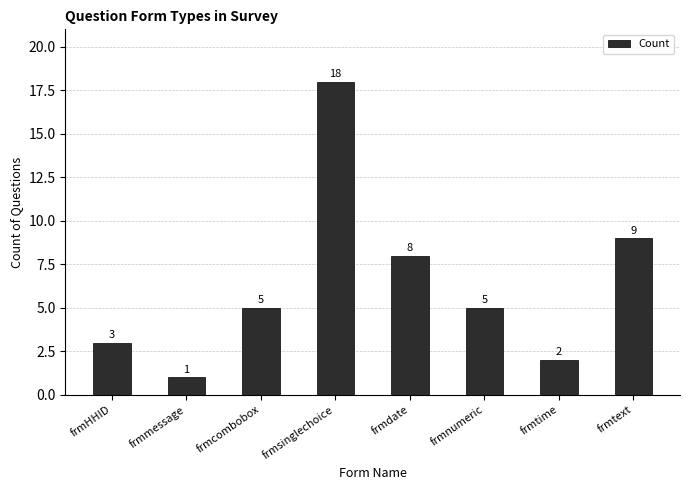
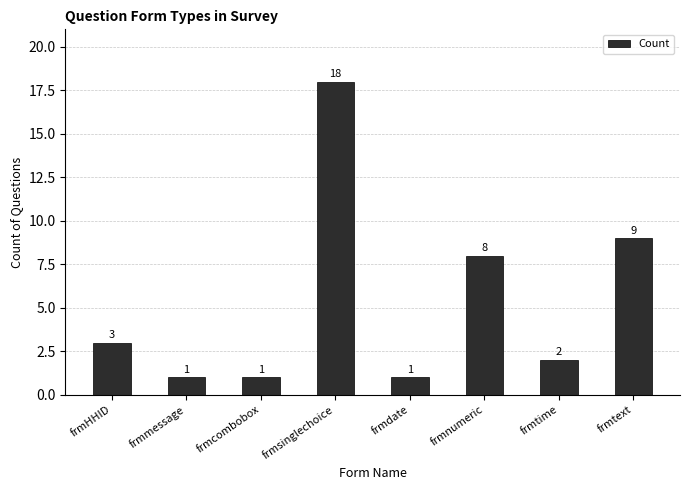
frmcombobox: 5 -> 1
frmdate: 8 -> 1
frmnumeric: 5 -> 8
